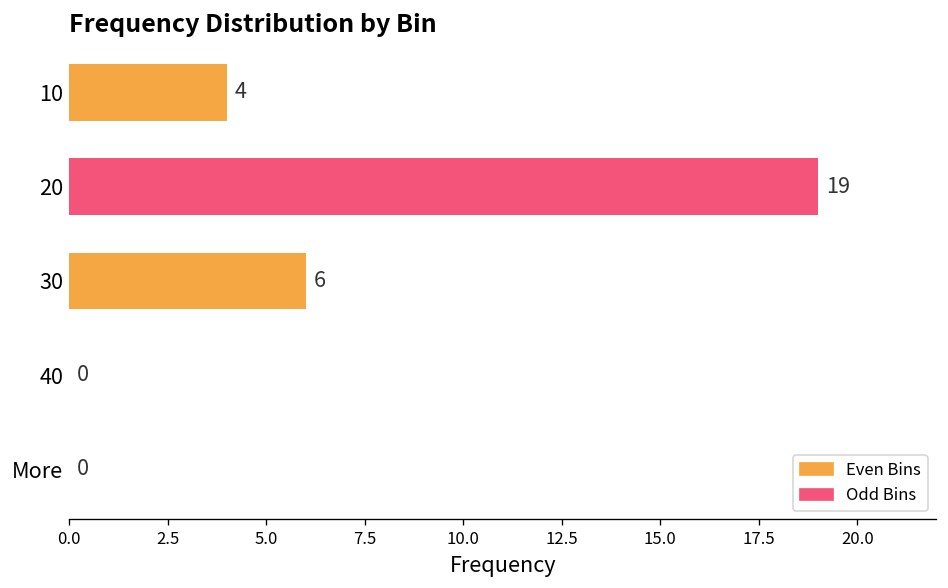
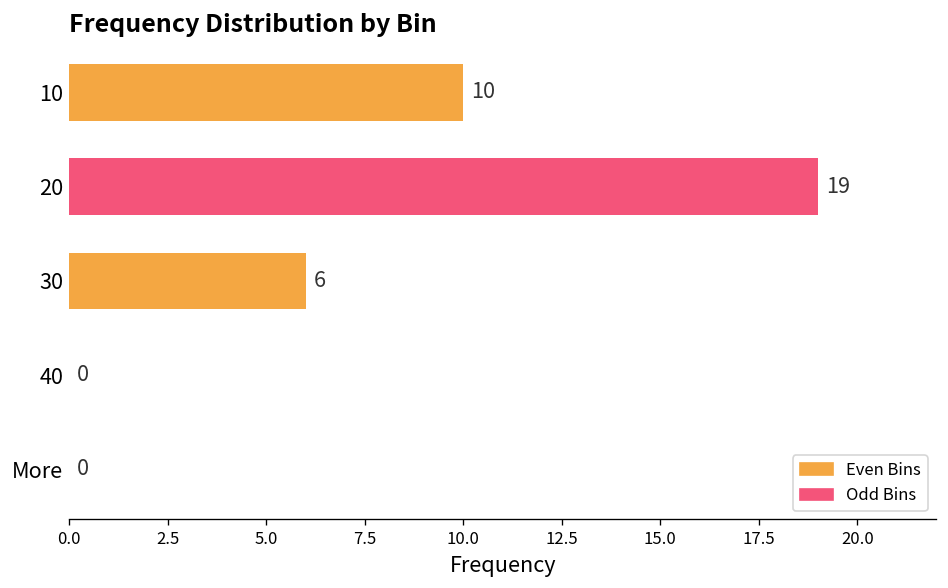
10: 4 -> 10
